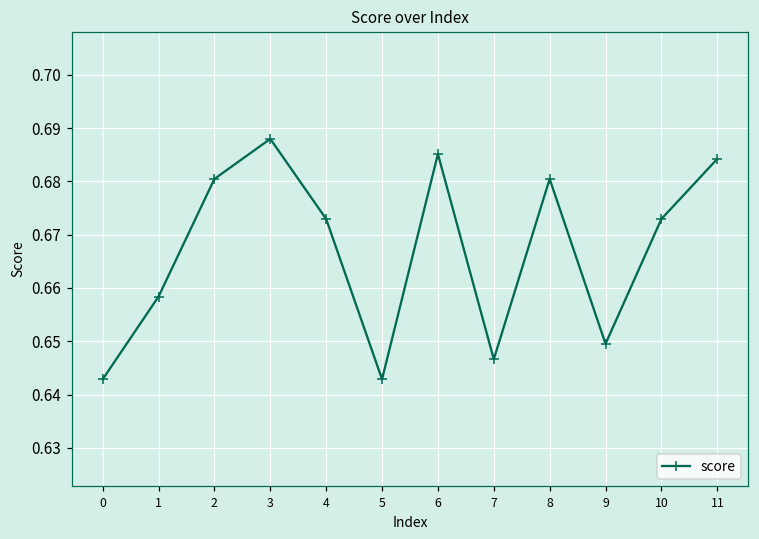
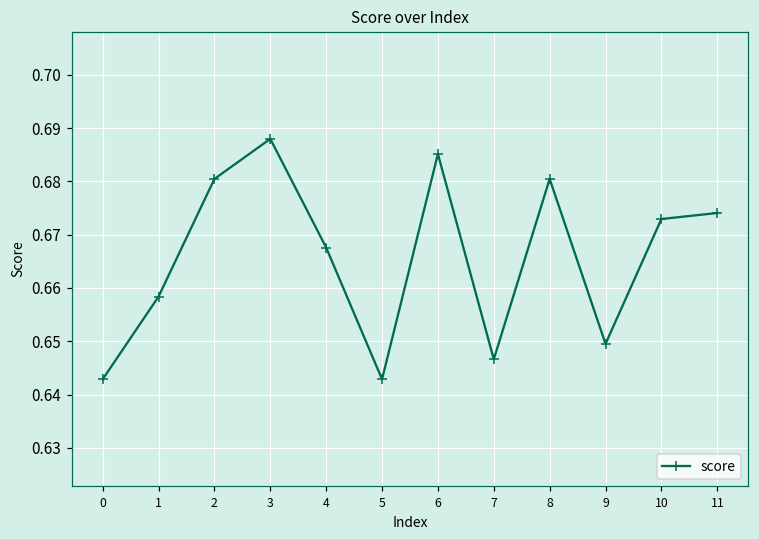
4: 0.673 -> 0.668
11: 0.684 -> 0.674
